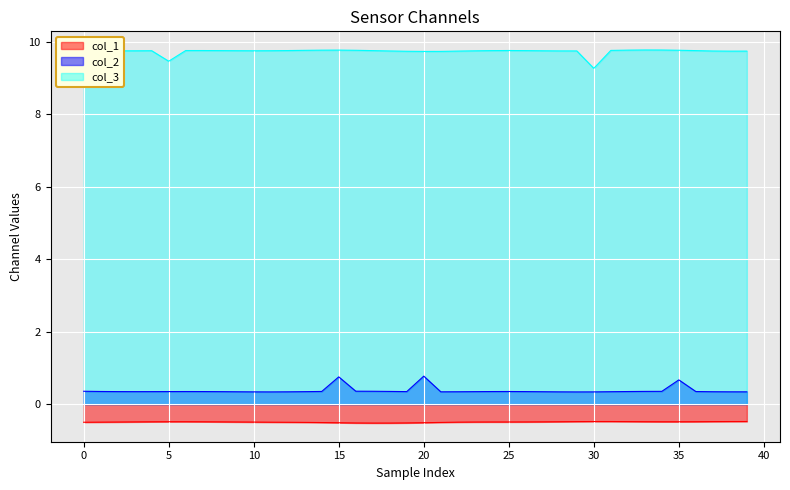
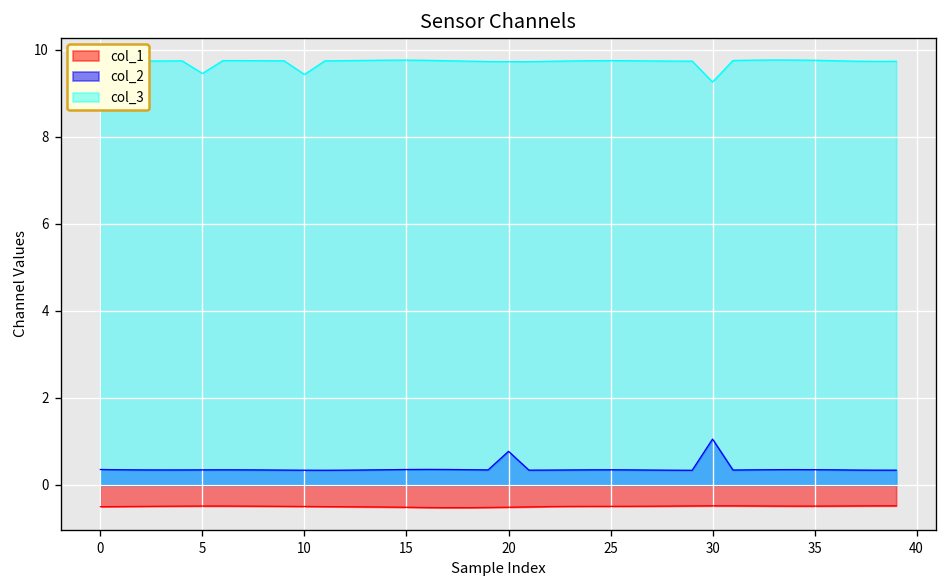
col_3, 10: 9.7 -> 9.4
col_2, 15: 0.8 -> 0.4
col_2, 30: 0.3 -> 1.1
col_2, 35: 0.7 -> 0.4
